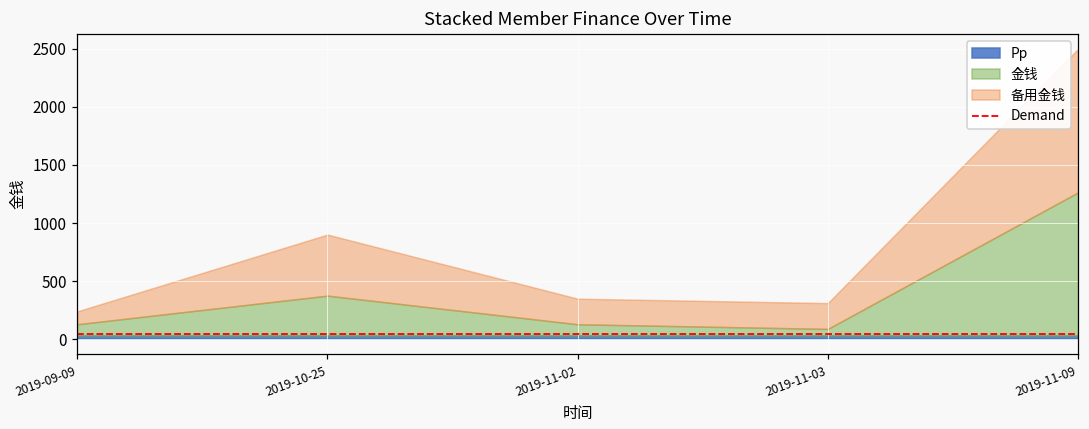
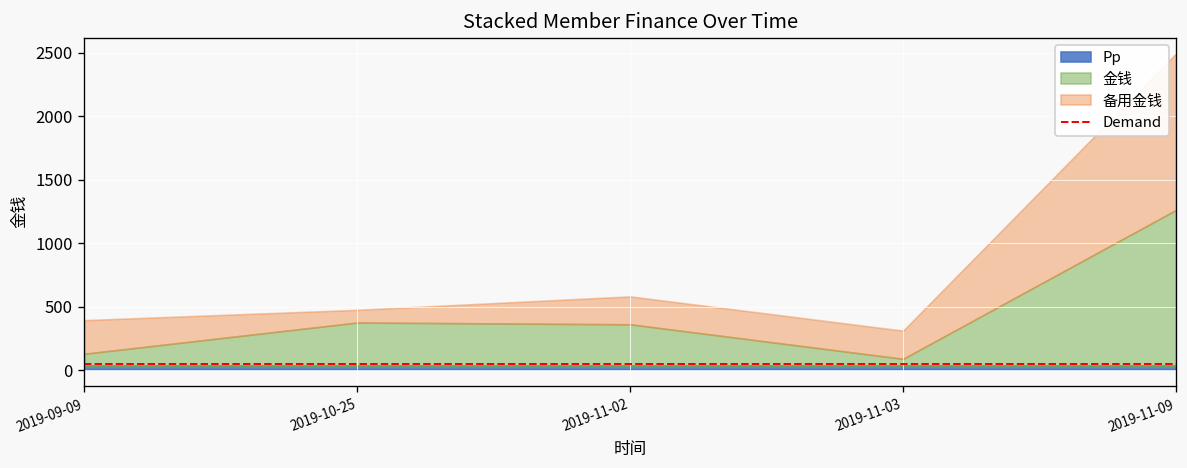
备用金钱, 2019-09-09: 110 -> 270
备用金钱, 2019-10-25: 530 -> 100
金钱, 2019-11-02: 100 -> 330
